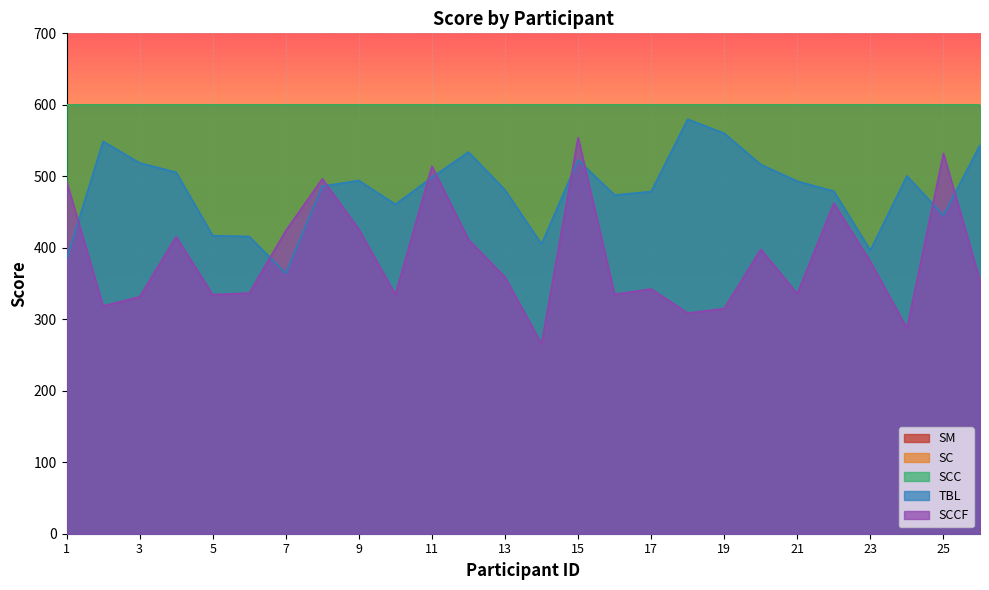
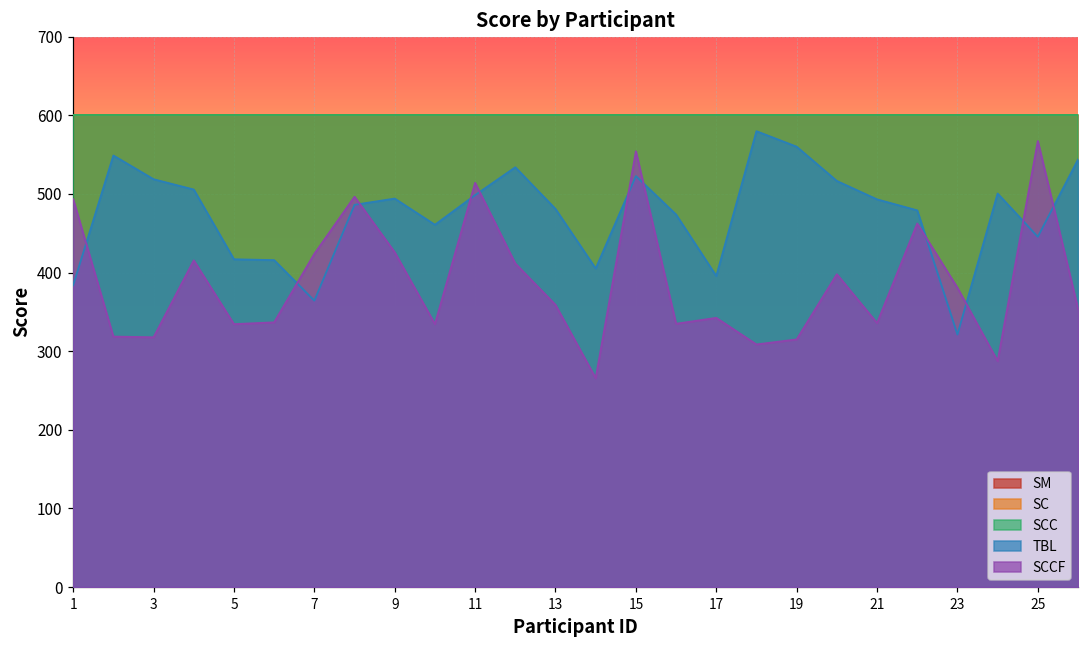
SCCF, 3: 330 -> 320
TBL, 17: 480 -> 400
TBL, 23: 400 -> 320
SCCF, 25: 530 -> 570
